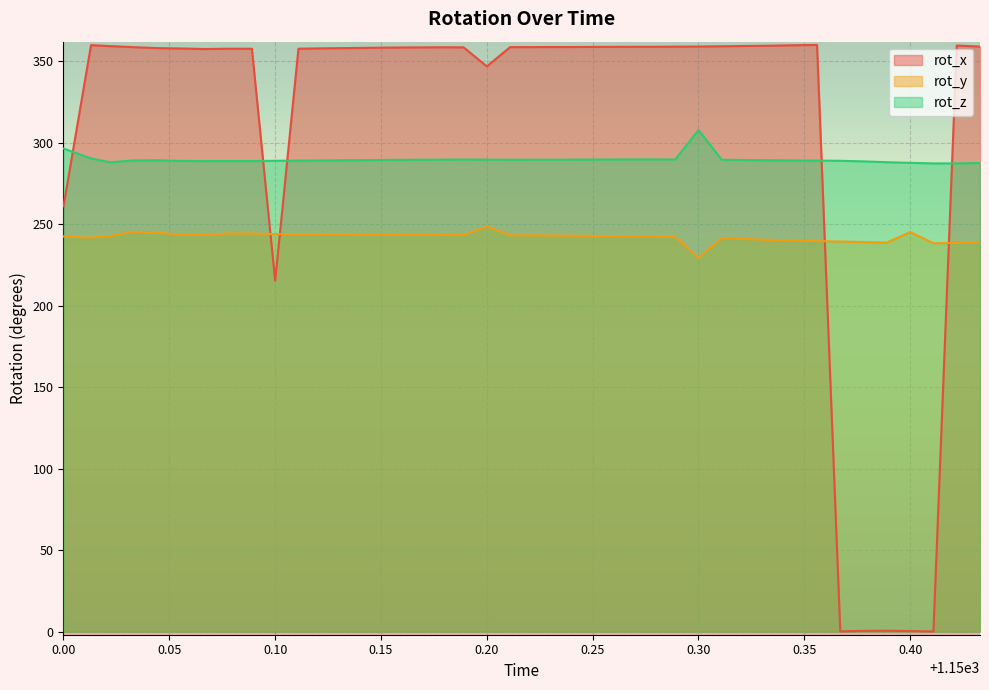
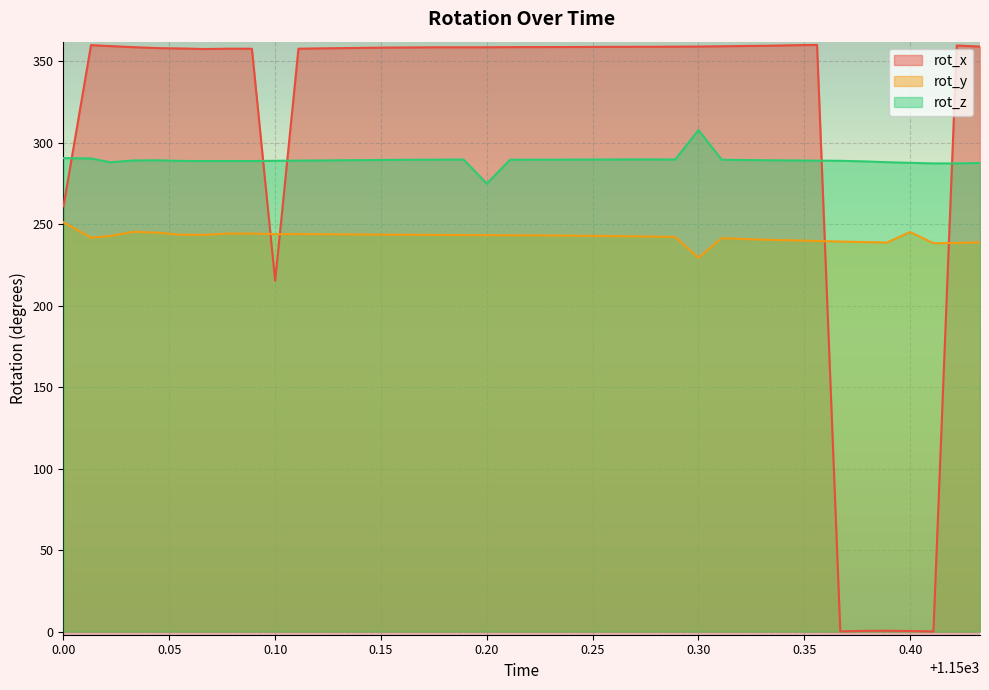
rot_y, 0.00: 242 -> 251
rot_z, 0.00: 296 -> 290
rot_x, 0.20: 347 -> 359
rot_y, 0.20: 249 -> 243
rot_z, 0.20: 290 -> 275
